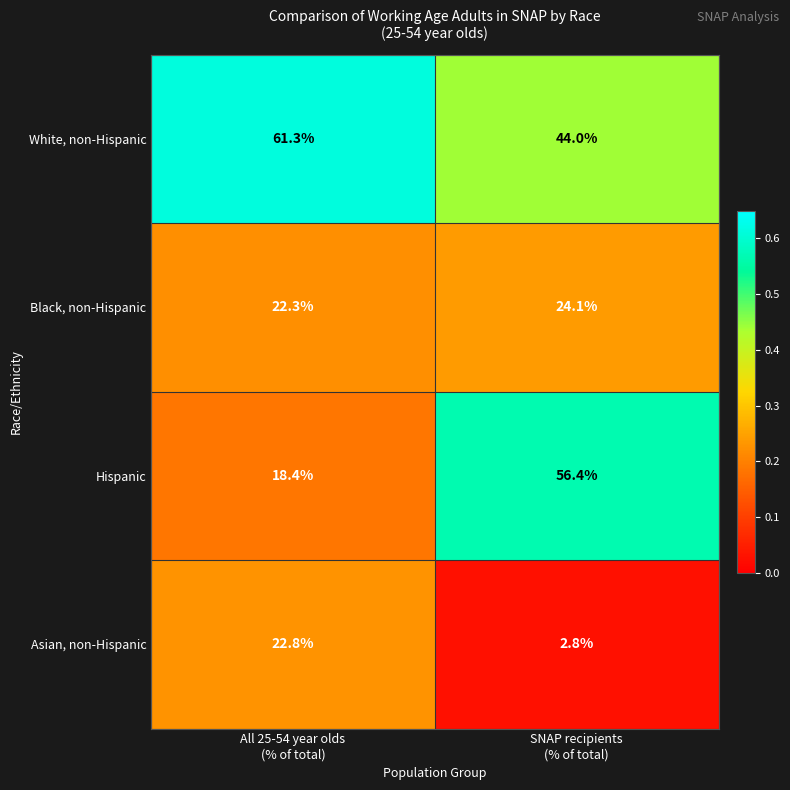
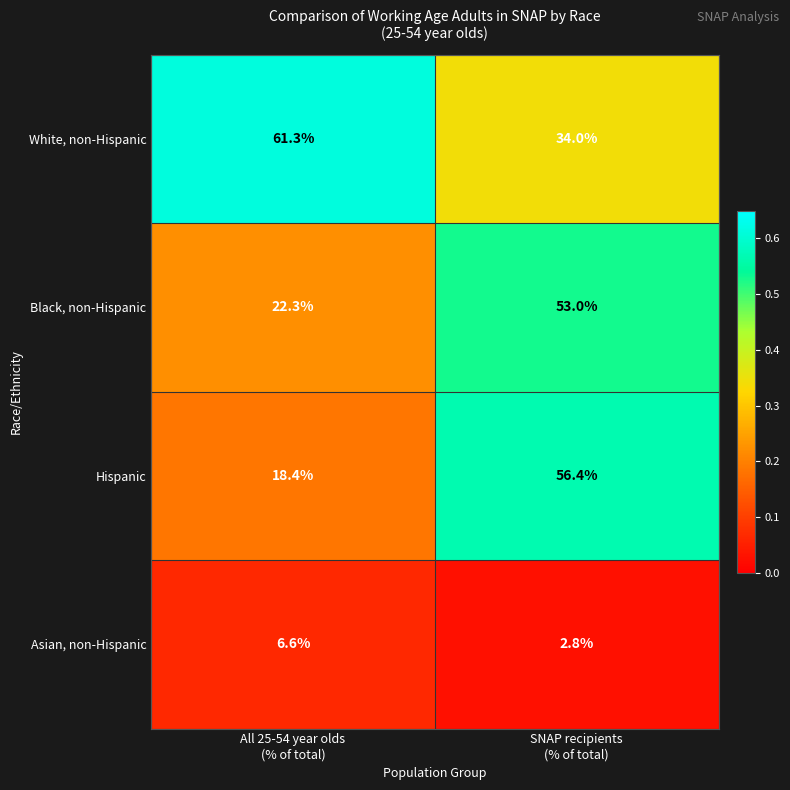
White, non-Hispanic, SNAP recipients (% of total): 44.0% -> 34.0%
Black, non-Hispanic, SNAP recipients (% of total): 24.1% -> 53.0%
Asian, non-Hispanic, All 25-54 year olds (% of total): 22.8% -> 6.6%
